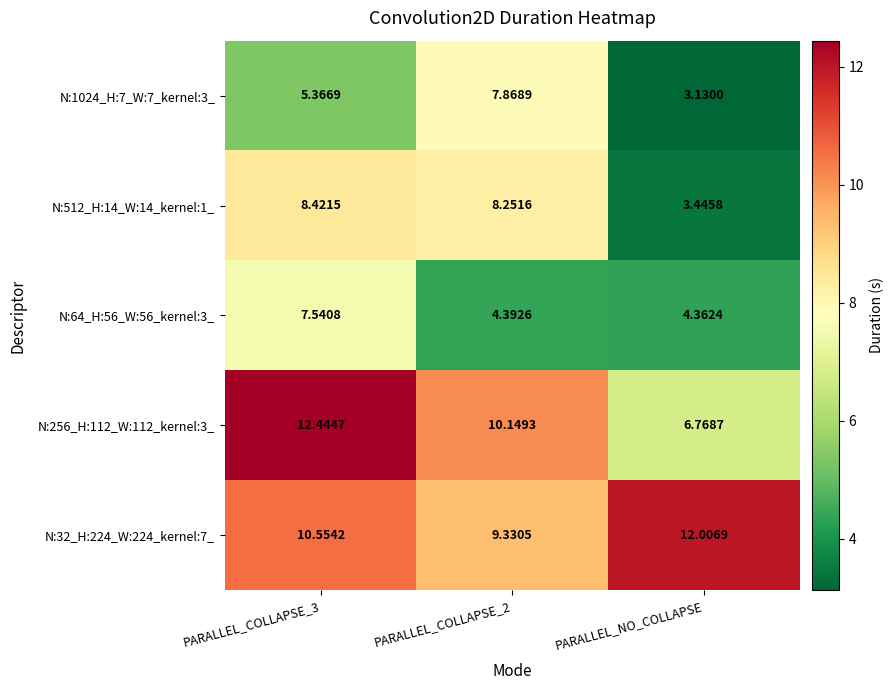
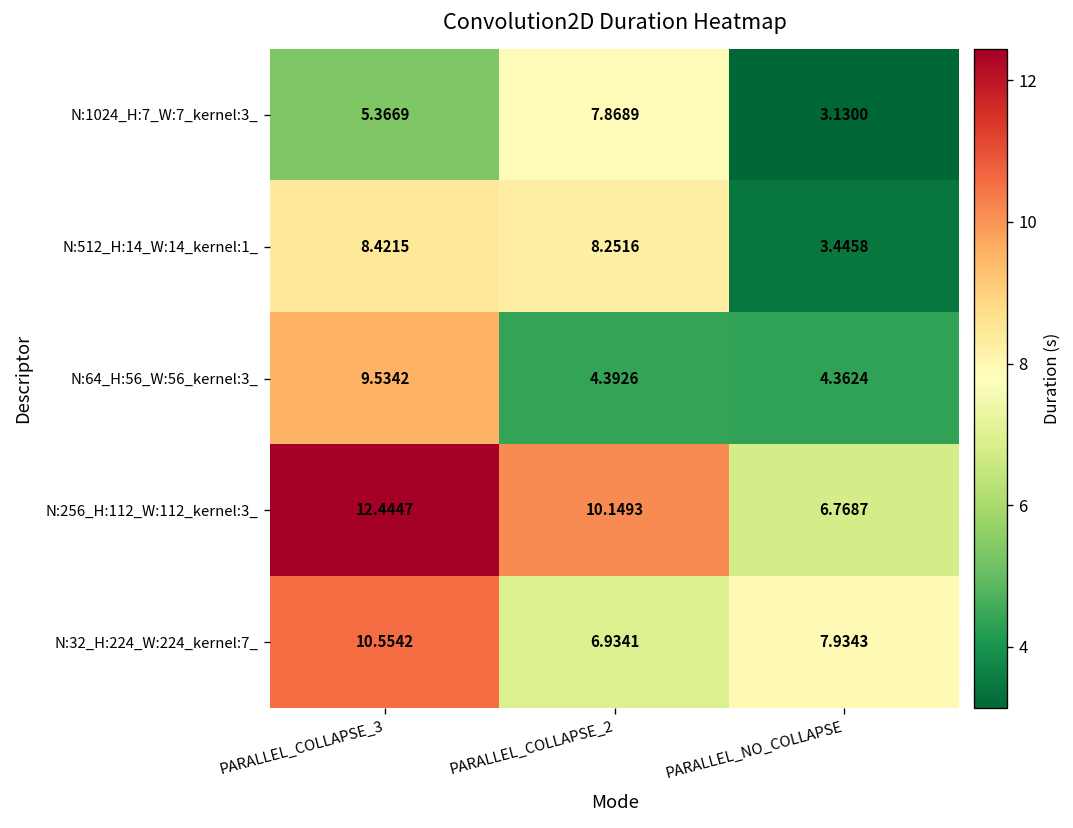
N:64_H:56_W:56_kernel:3_, PARALLEL_COLLAPSE_3: 7.5408 -> 9.5342
N:32_H:224_W:224_kernel:7_, PARALLEL_COLLAPSE_2: 9.3305 -> 6.9341
N:32_H:224_W:224_kernel:7_, PARALLEL_NO_COLLAPSE: 12.0069 -> 7.9343
